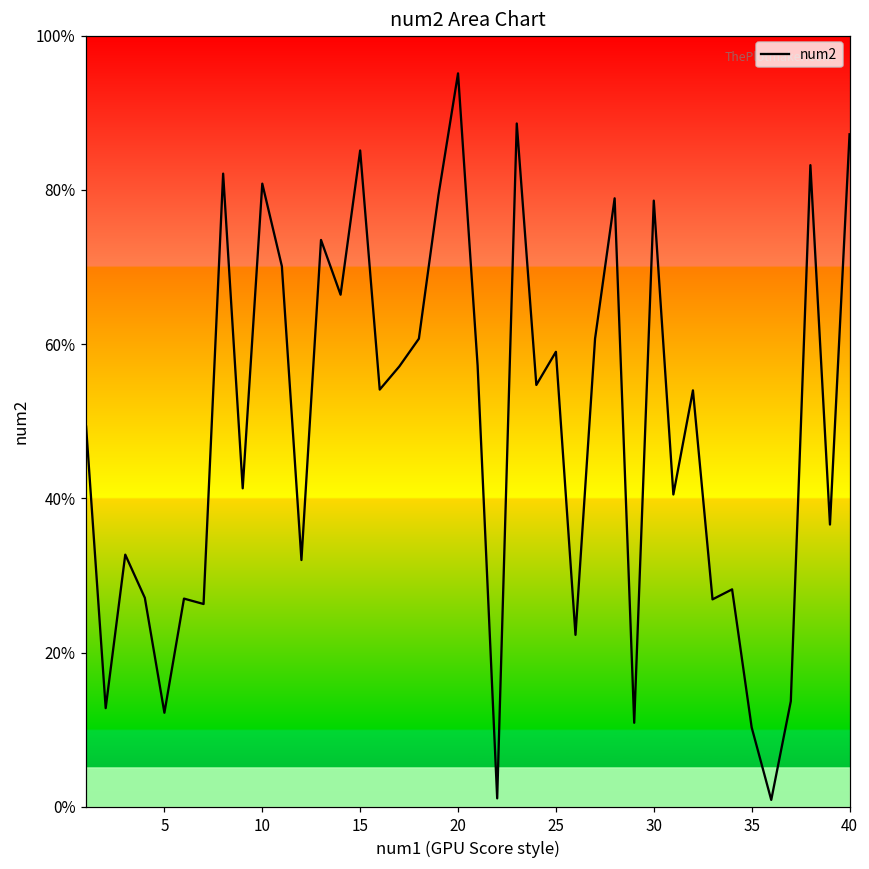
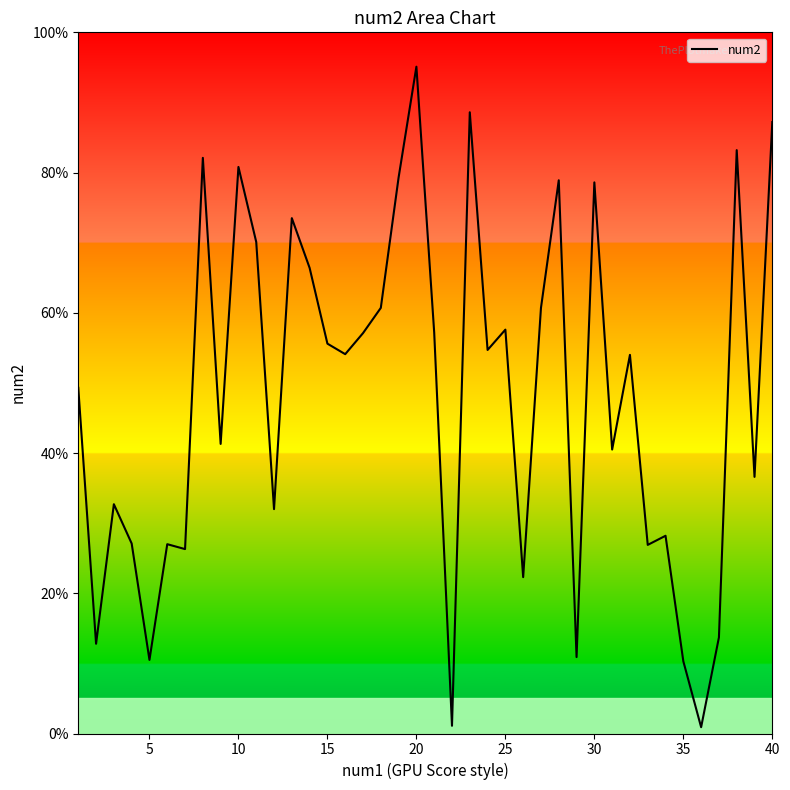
5: 12% -> 11%
15: 85% -> 56%
25: 59% -> 58%
